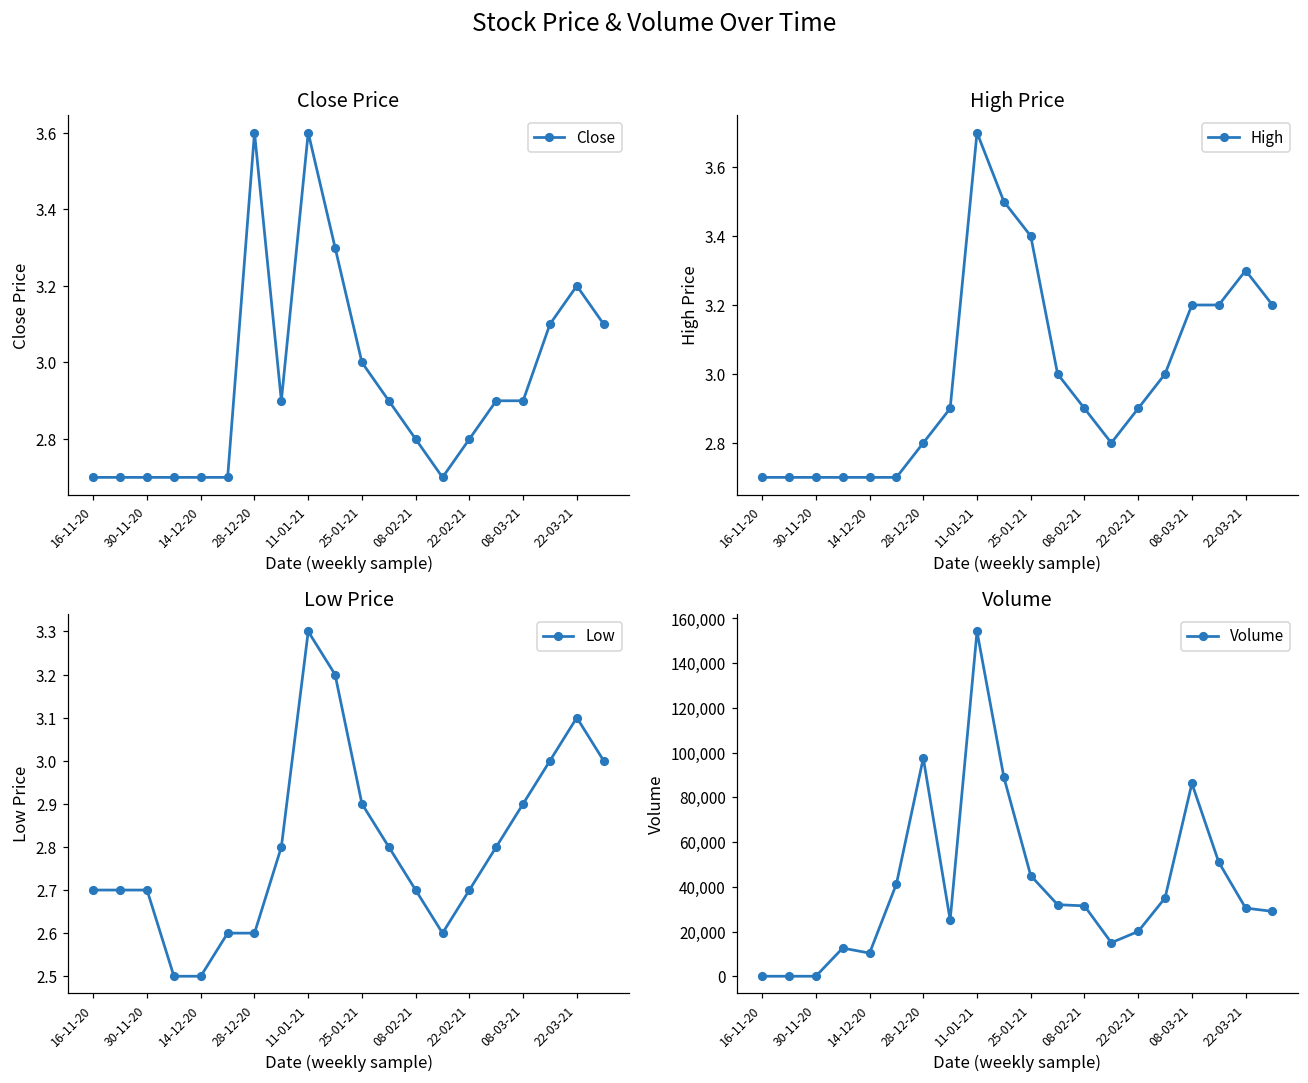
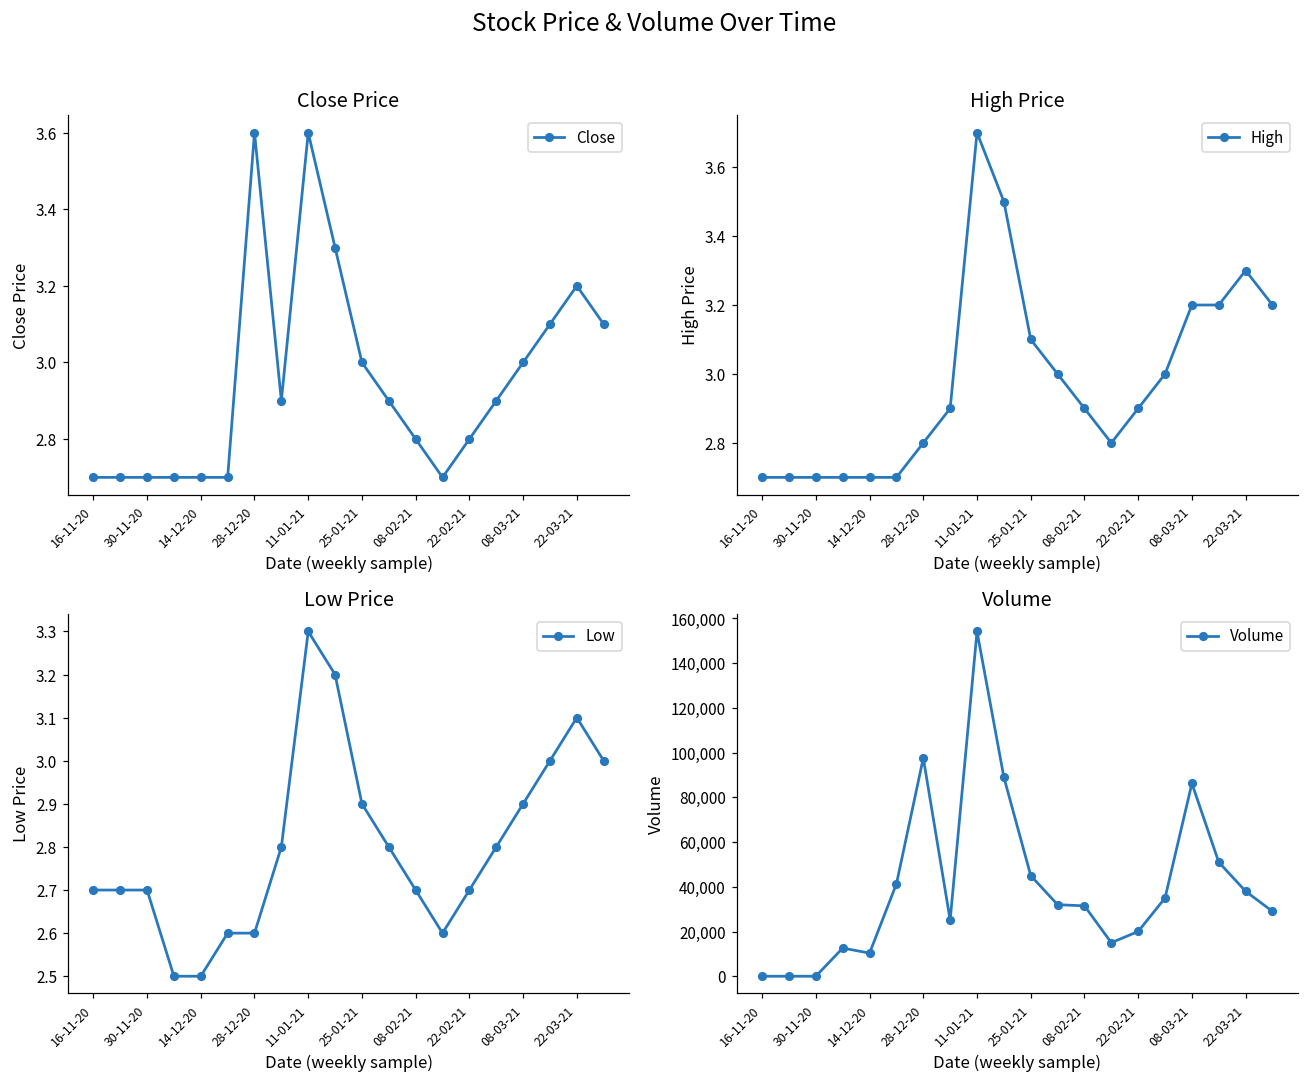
Close Price, 08-03-21: 2.9 -> 3.0
High Price, 25-01-21: 3.4 -> 3.1
Volume, 22-03-21: 30,000 -> 38,000
